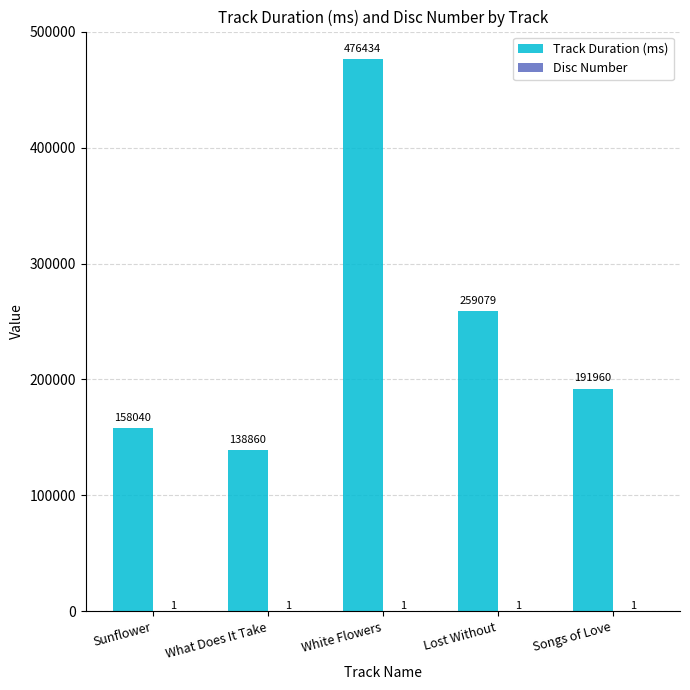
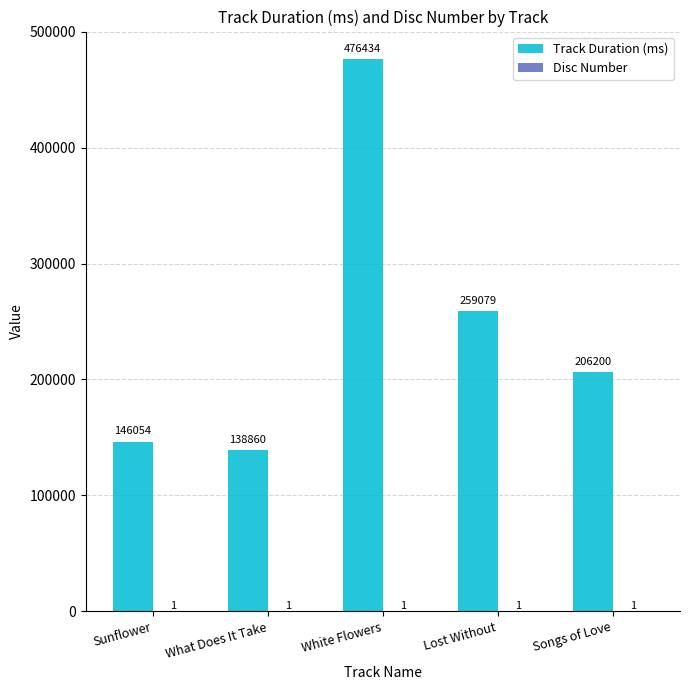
Track Duration (ms), Sunflower: 158040 -> 146054
Track Duration (ms), Songs of Love: 191960 -> 206200
